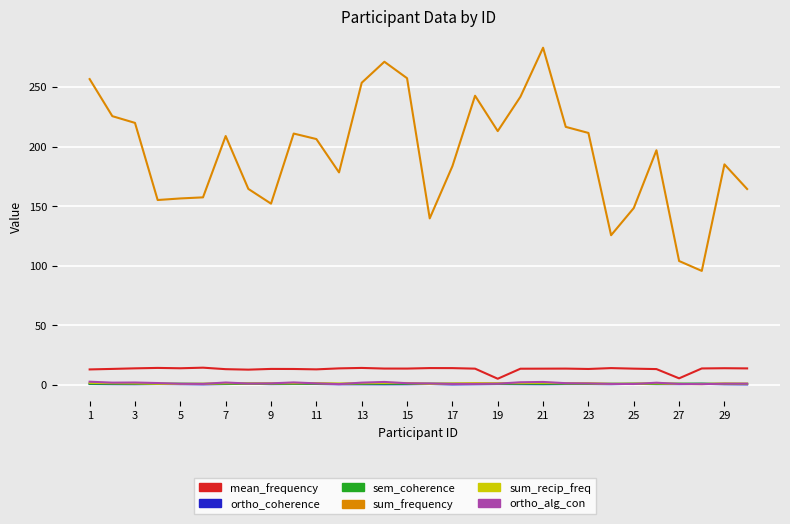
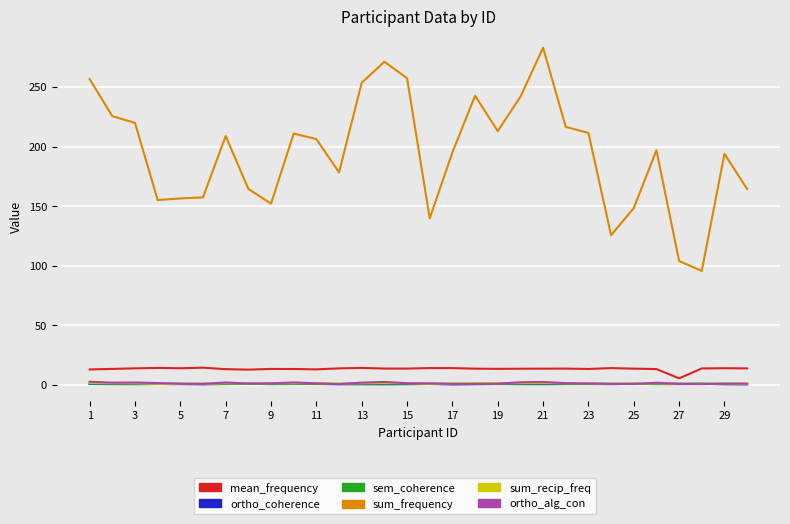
sum_frequency, 17: 184 -> 195
mean_frequency, 19: 5 -> 13
sum_frequency, 29: 185 -> 194
